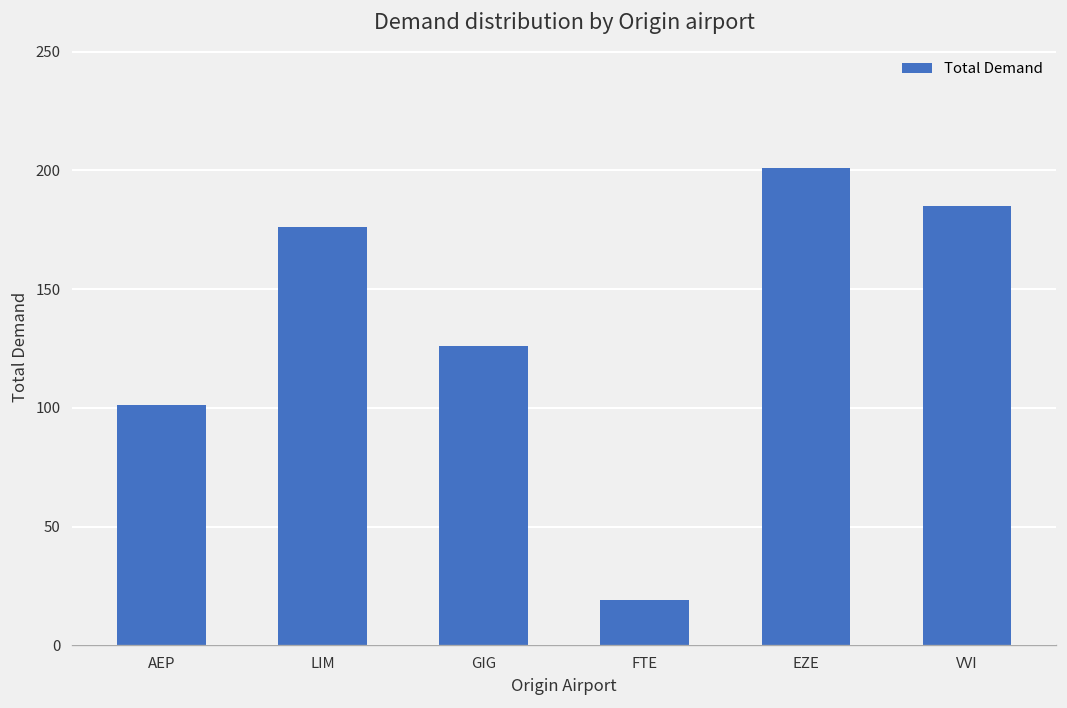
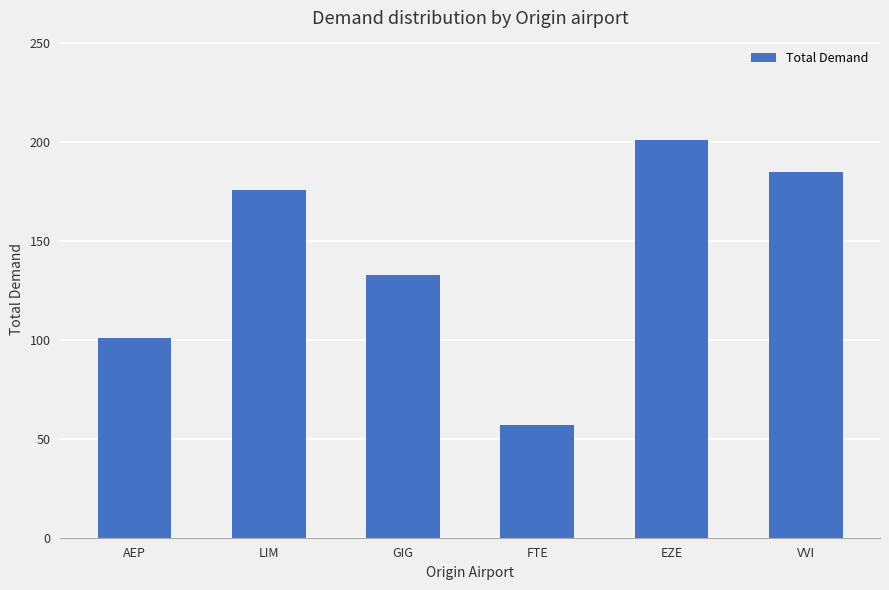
GIG: 126 -> 133
FTE: 19 -> 57
